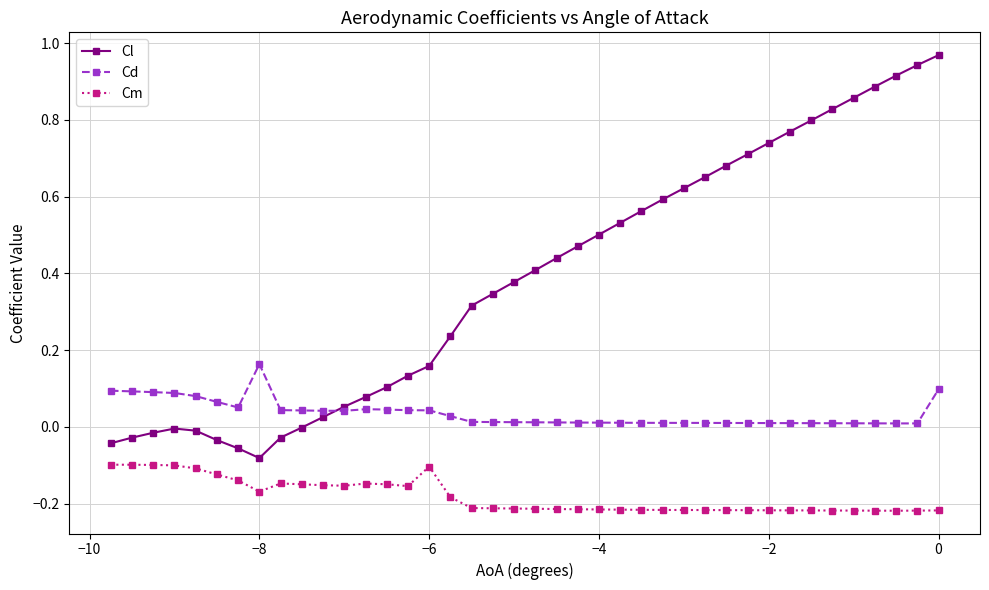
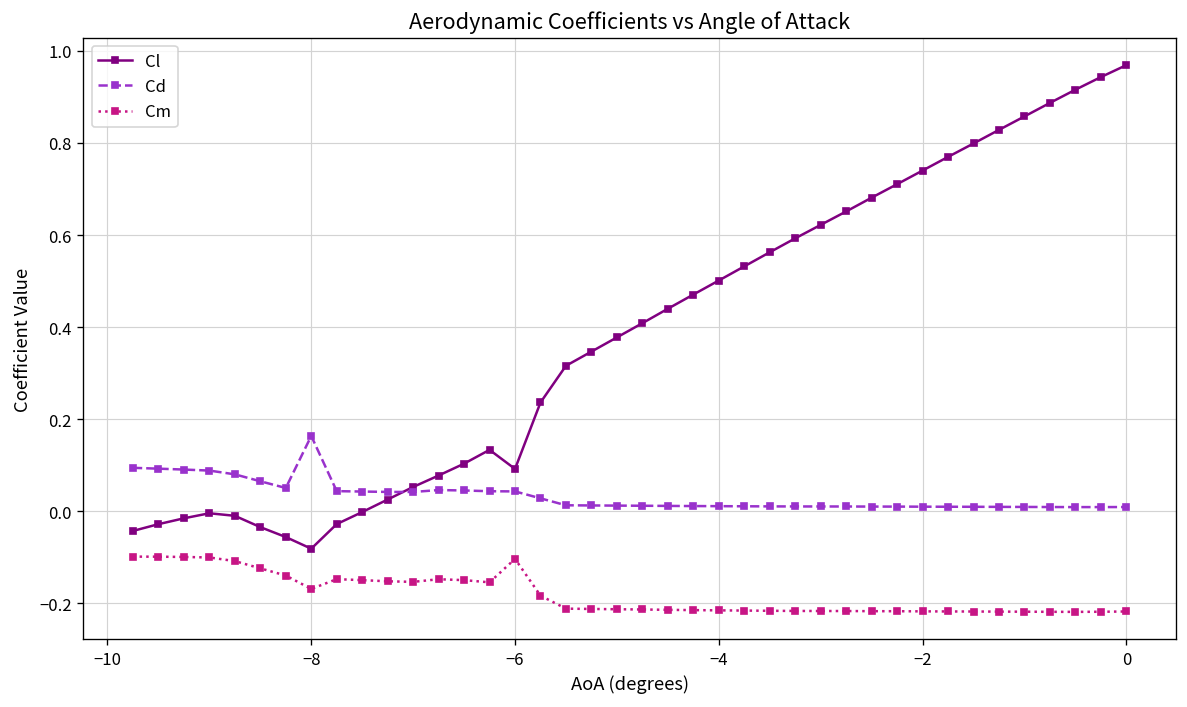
Cl, −6: 0.16 -> 0.09
Cd, 0: 0.10 -> 0.01
